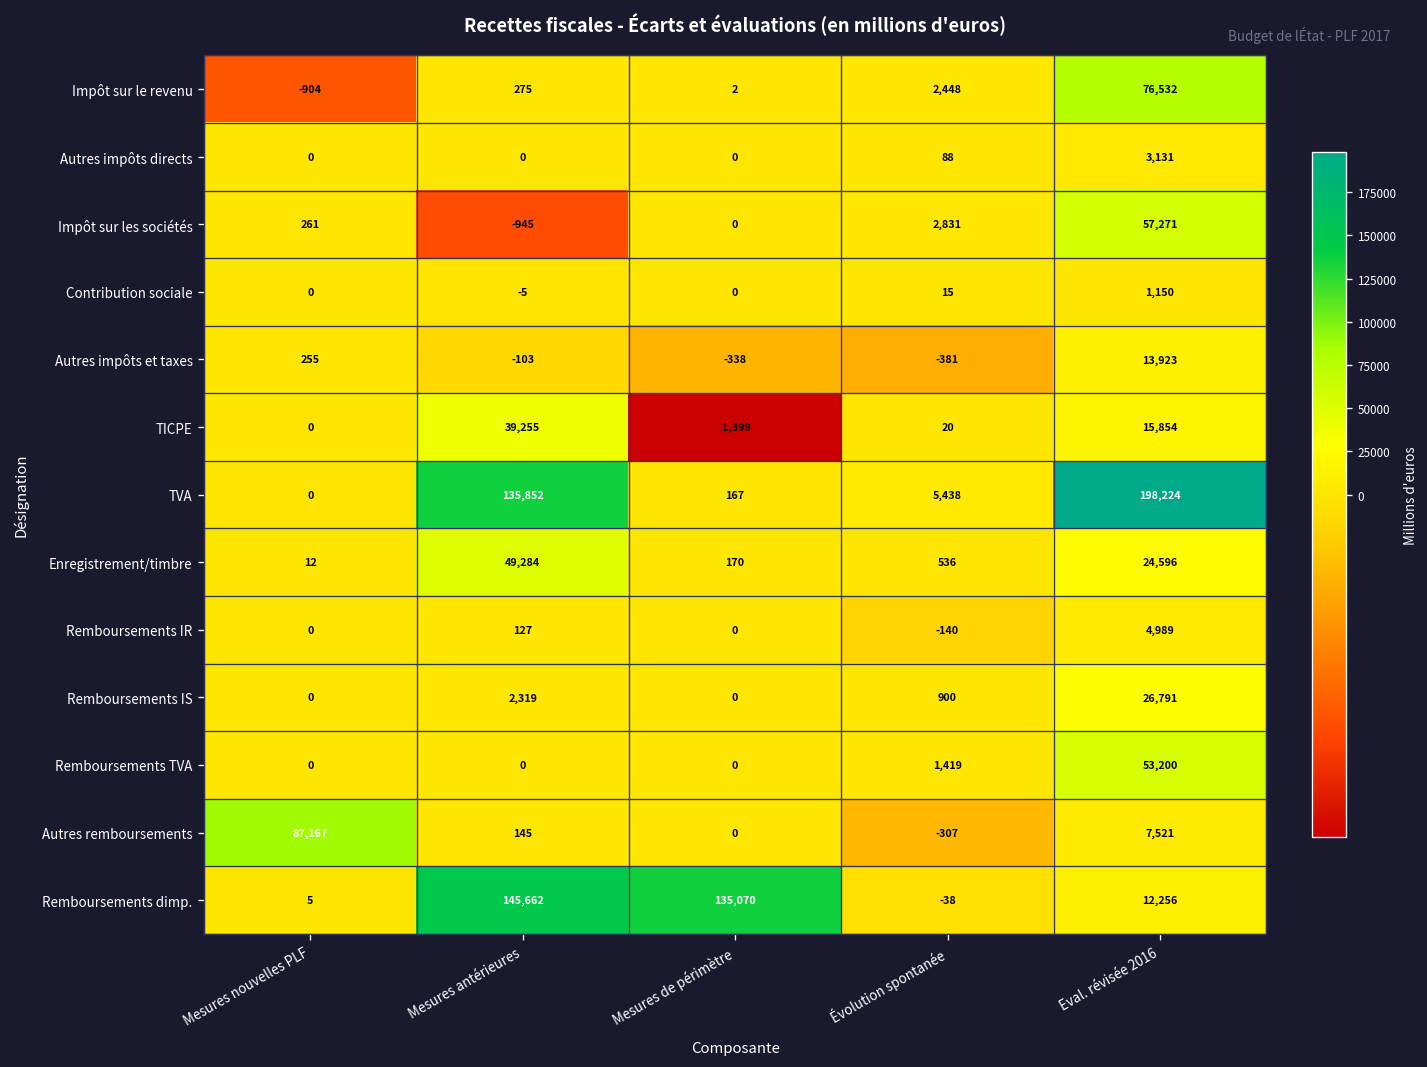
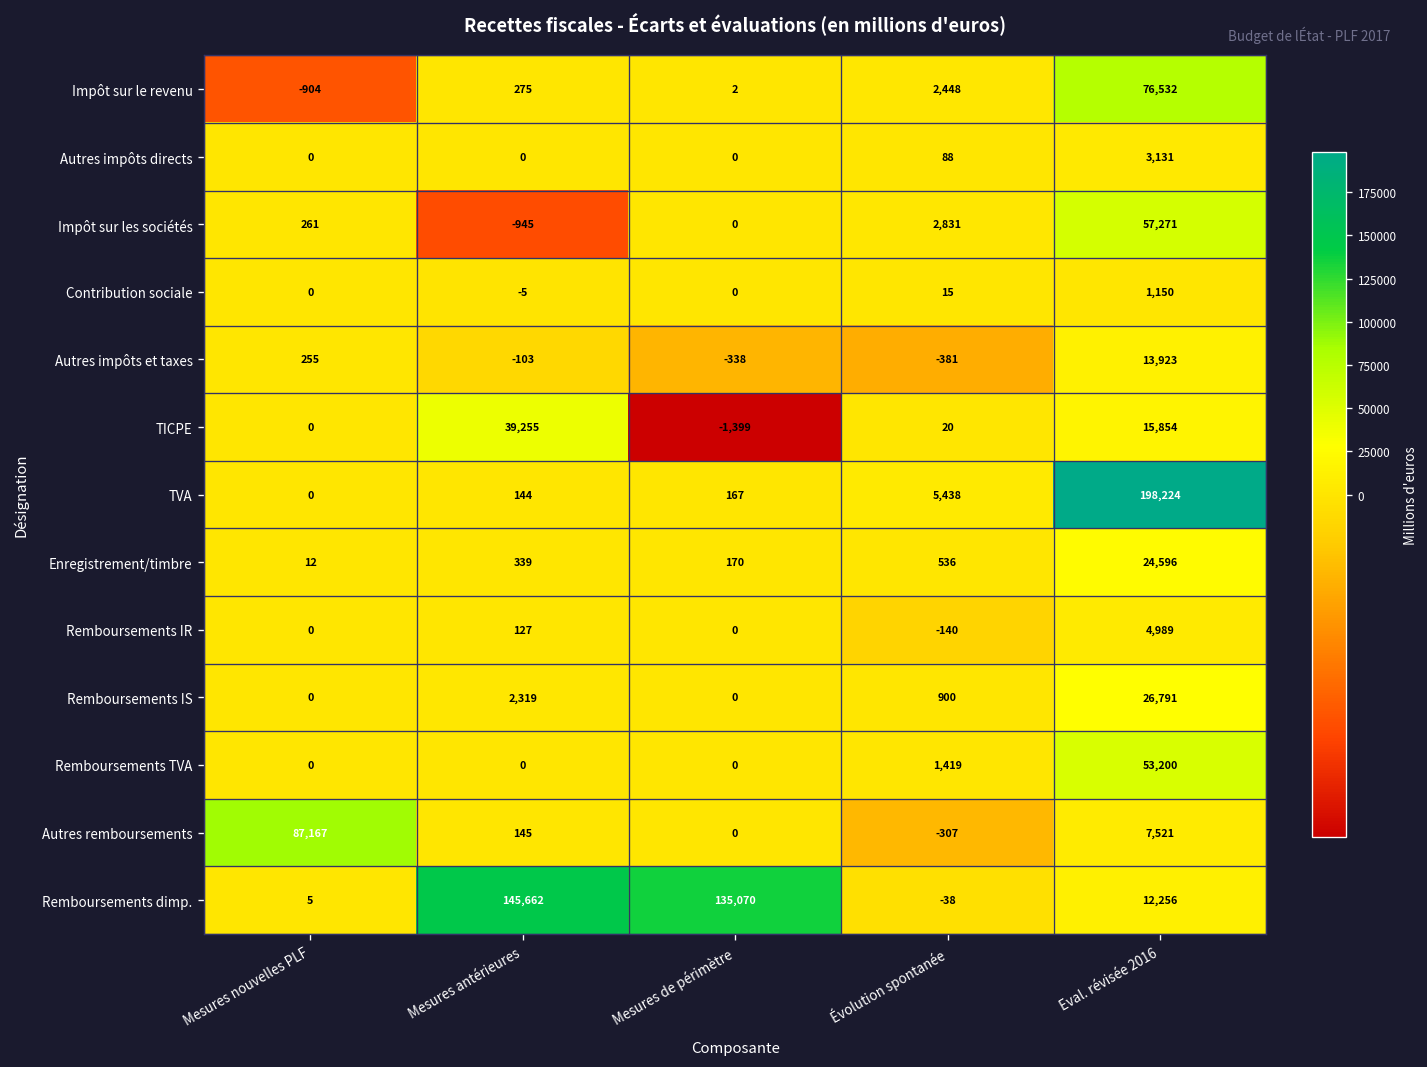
TVA, Mesures antérieures: 135,852 -> 144
Enregistrement/timbre, Mesures antérieures: 49,284 -> 339
